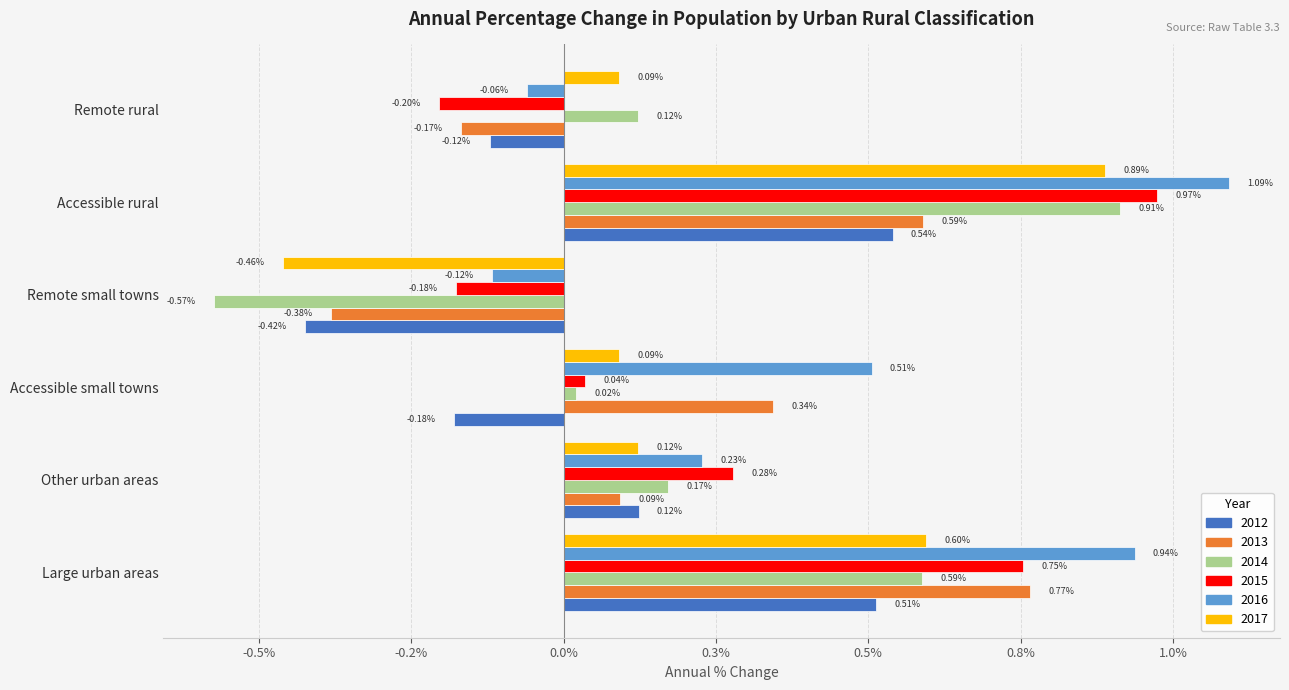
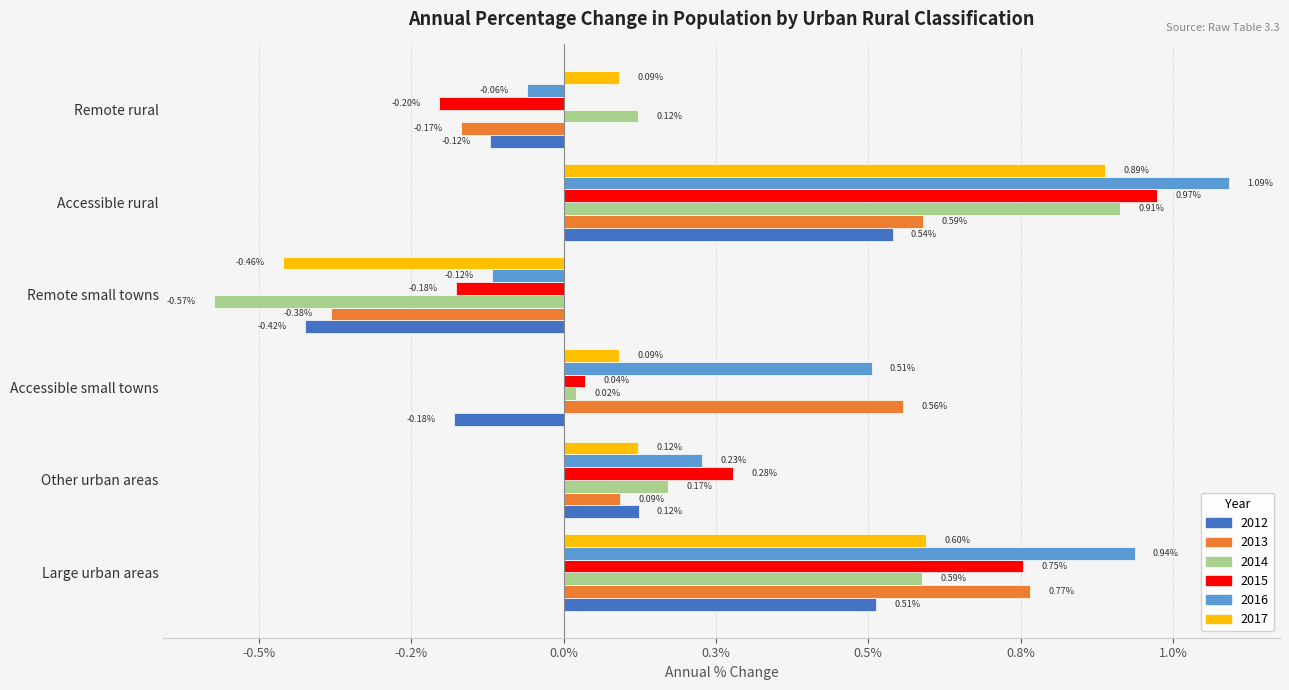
2013, Accessible small towns: 0.34% -> 0.56%
